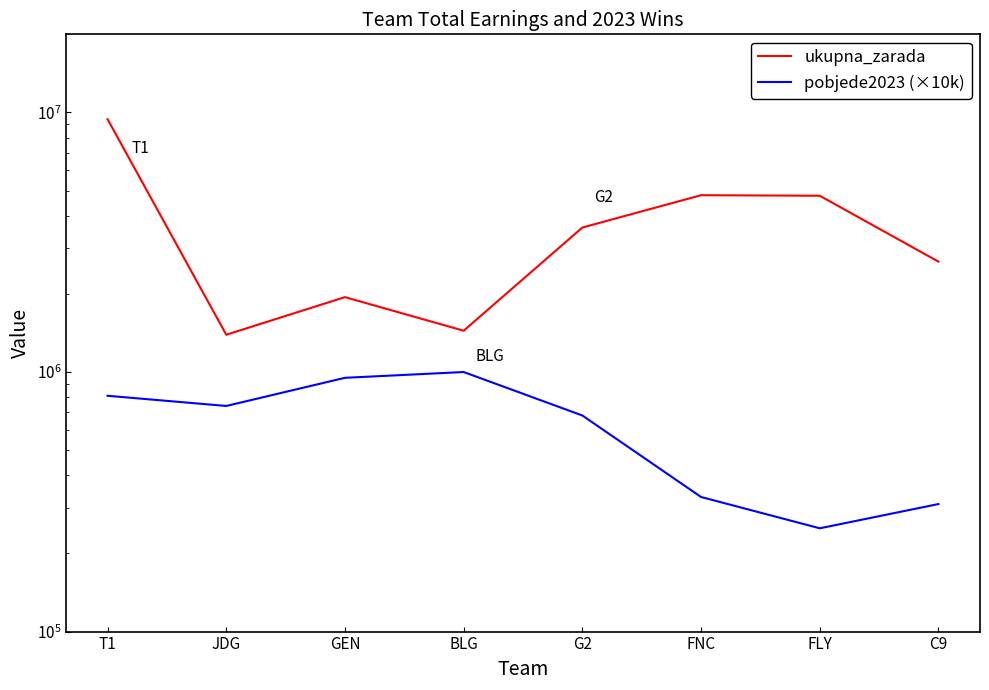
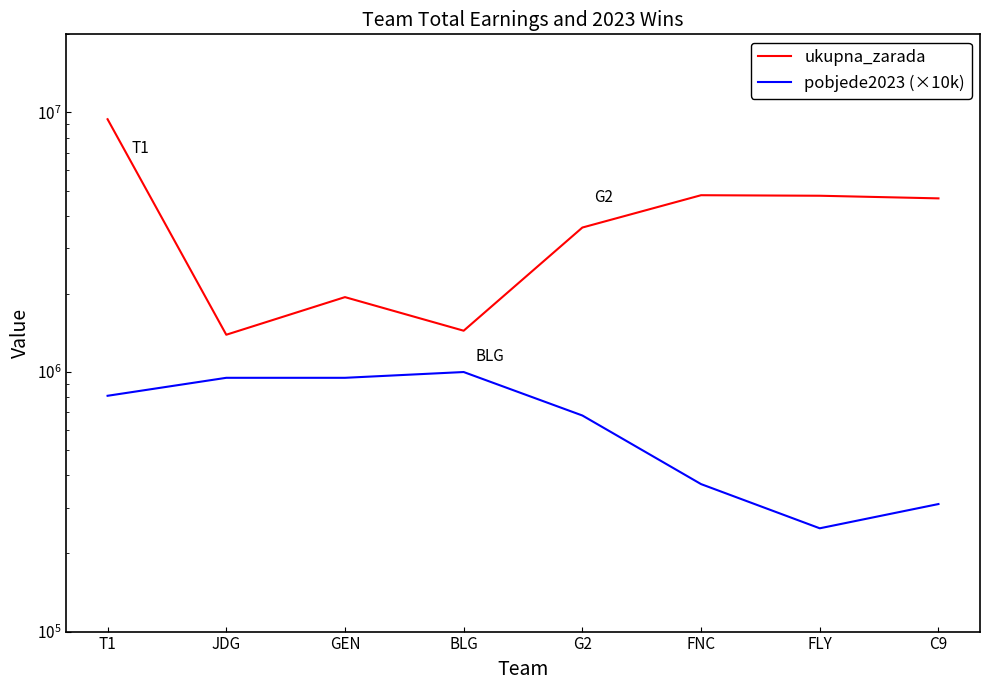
pobjede2023 (×10k), JDG: 740000 -> 950000
pobjede2023 (×10k), FNC: 330000 -> 370000
ukupna_zarada, C9: 2700000 -> 4700000
